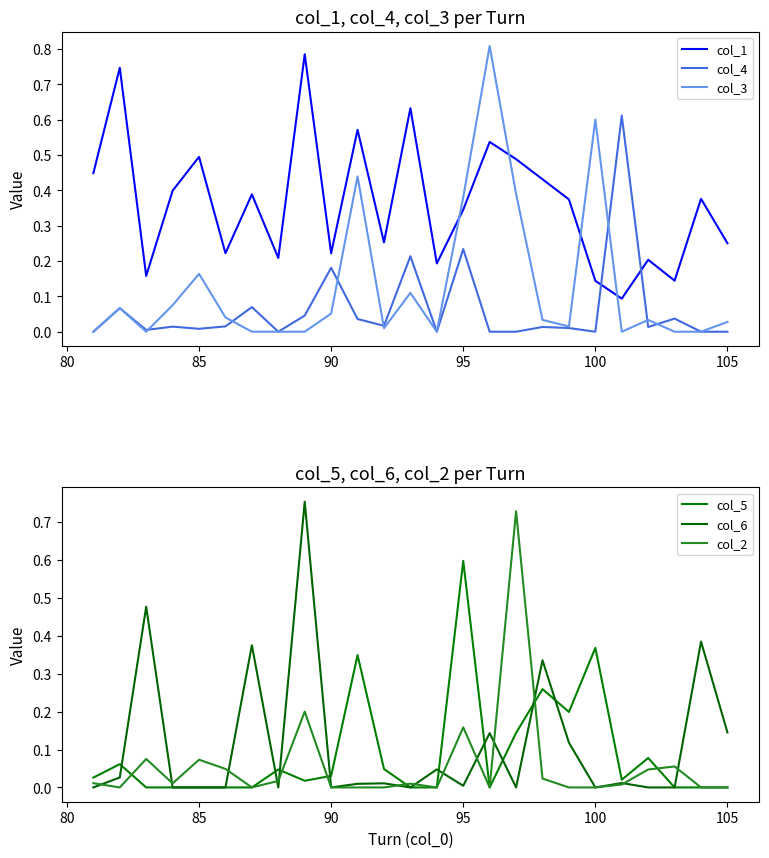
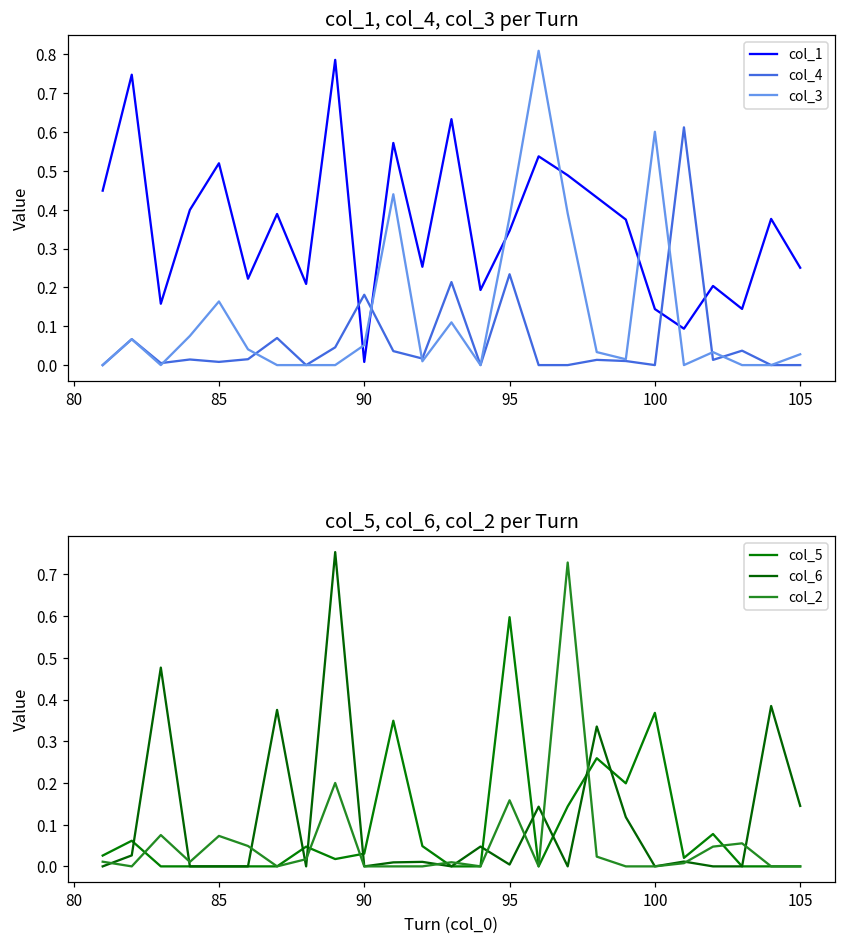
col_1, col_4, col_3 per Turn, col_1, 85: 0.50 -> 0.52
col_1, col_4, col_3 per Turn, col_1, 90: 0.22 -> 0.01
